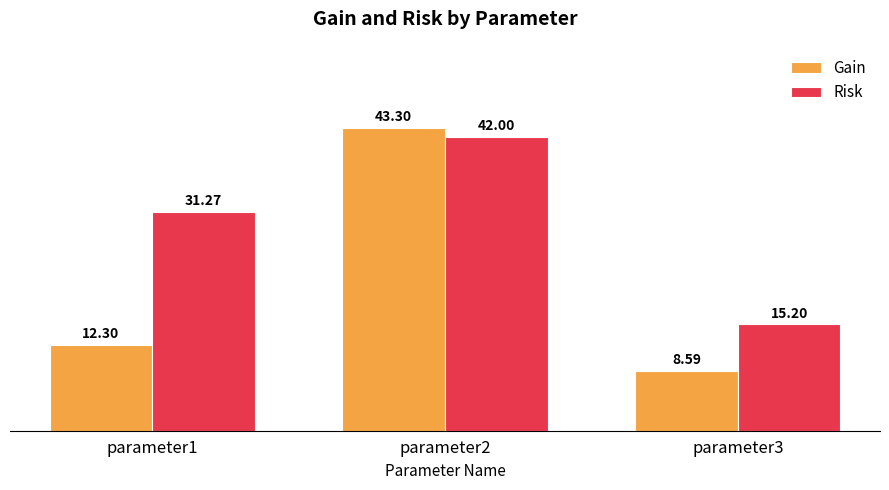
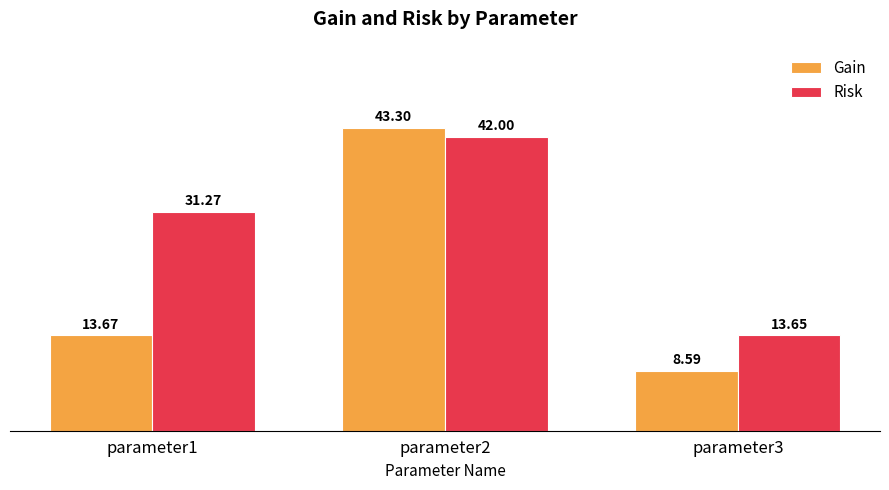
Gain, parameter1: 12.30 -> 13.67
Risk, parameter3: 15.20 -> 13.65
